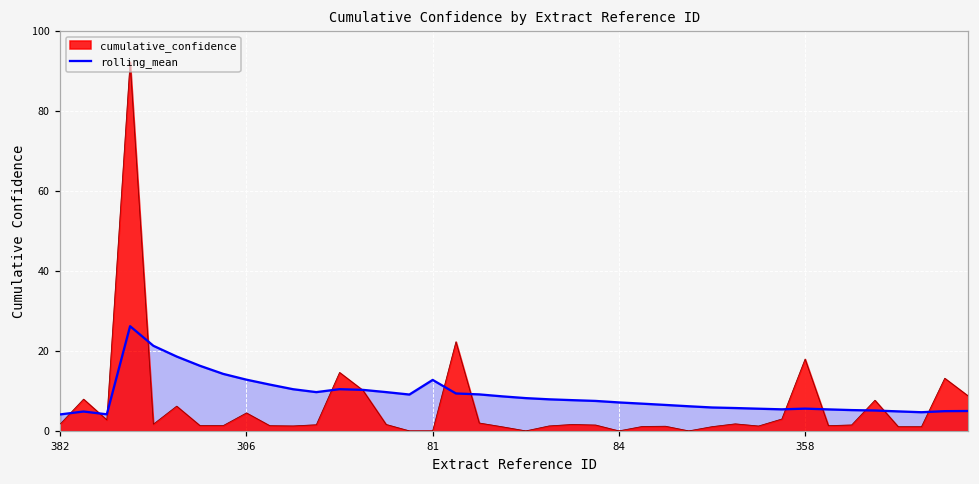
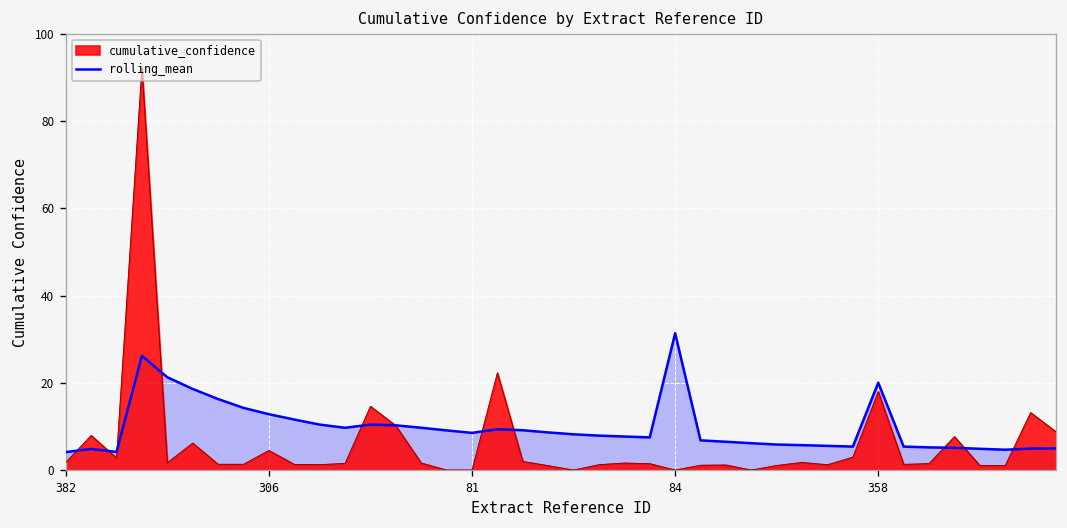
rolling_mean, 81: 13 -> 9
rolling_mean, 84: 7 -> 31
rolling_mean, 358: 6 -> 20
